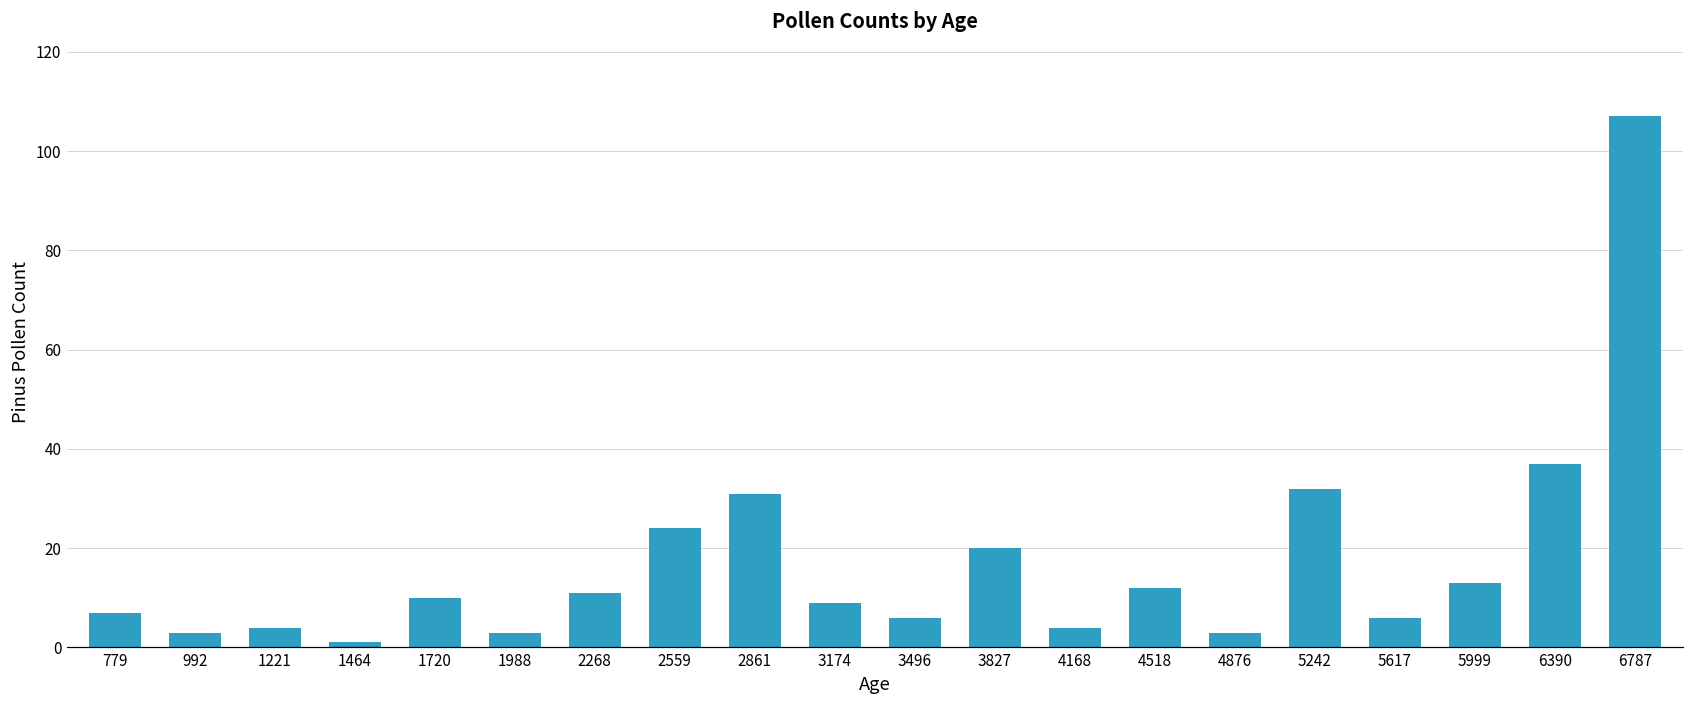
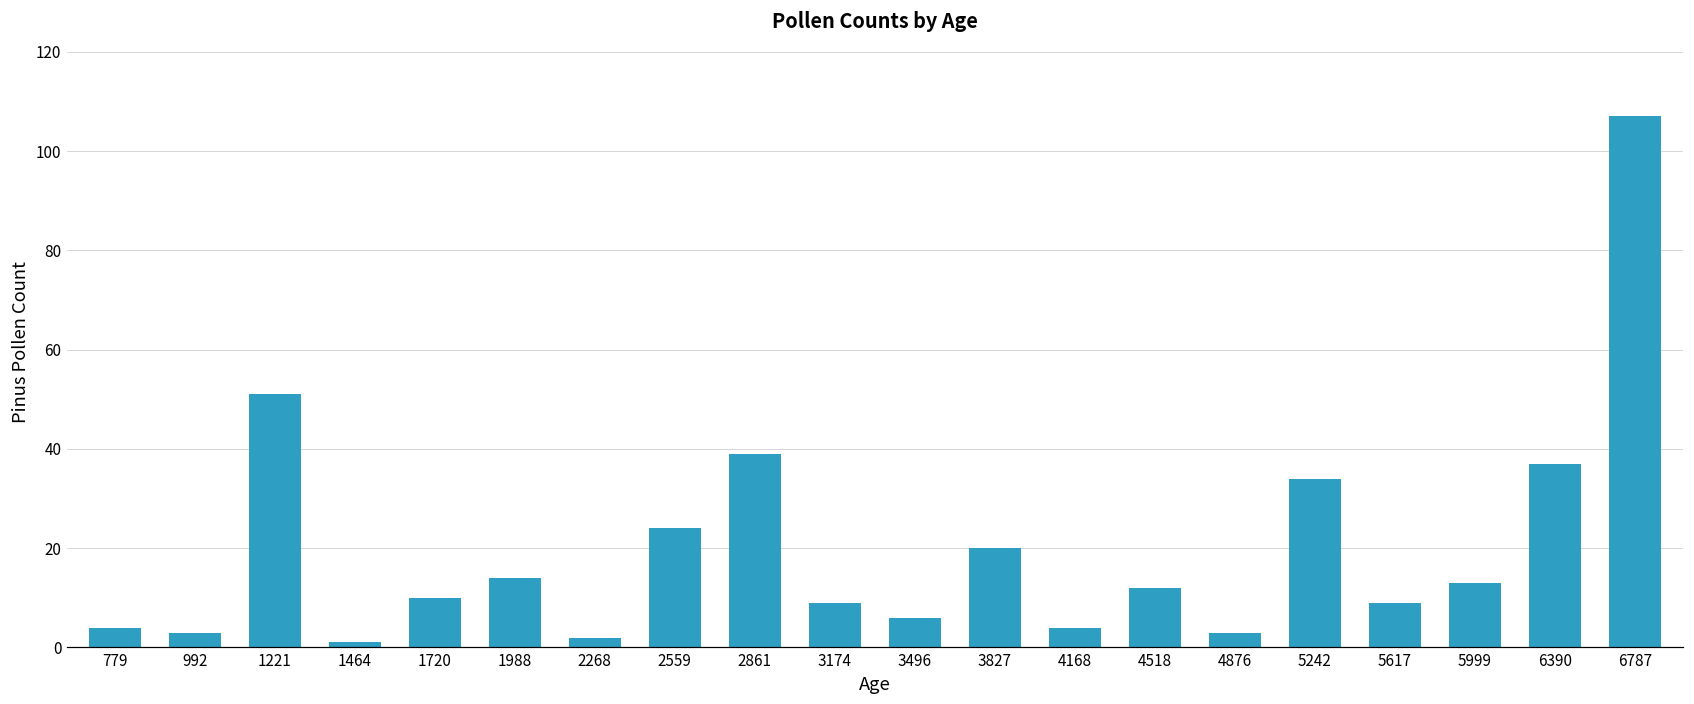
779: 7 -> 4
1221: 4 -> 51
1988: 3 -> 14
2268: 11 -> 2
2861: 31 -> 39
5242: 32 -> 34
5617: 6 -> 9
